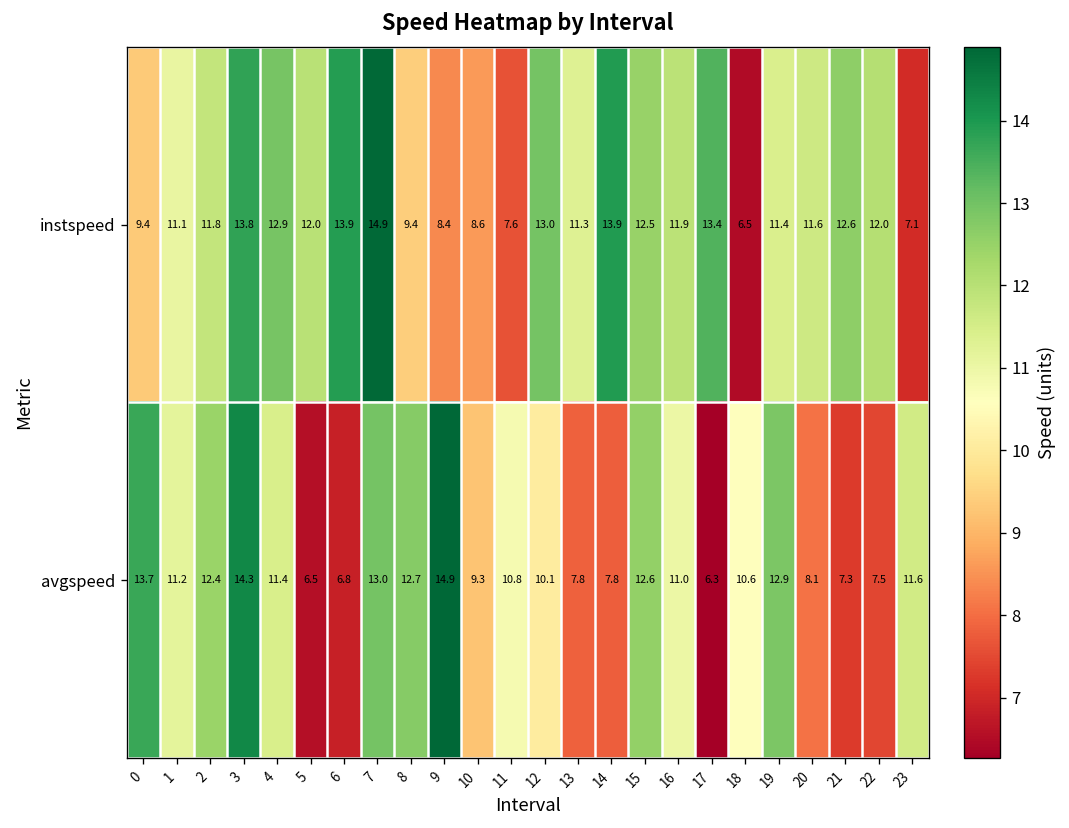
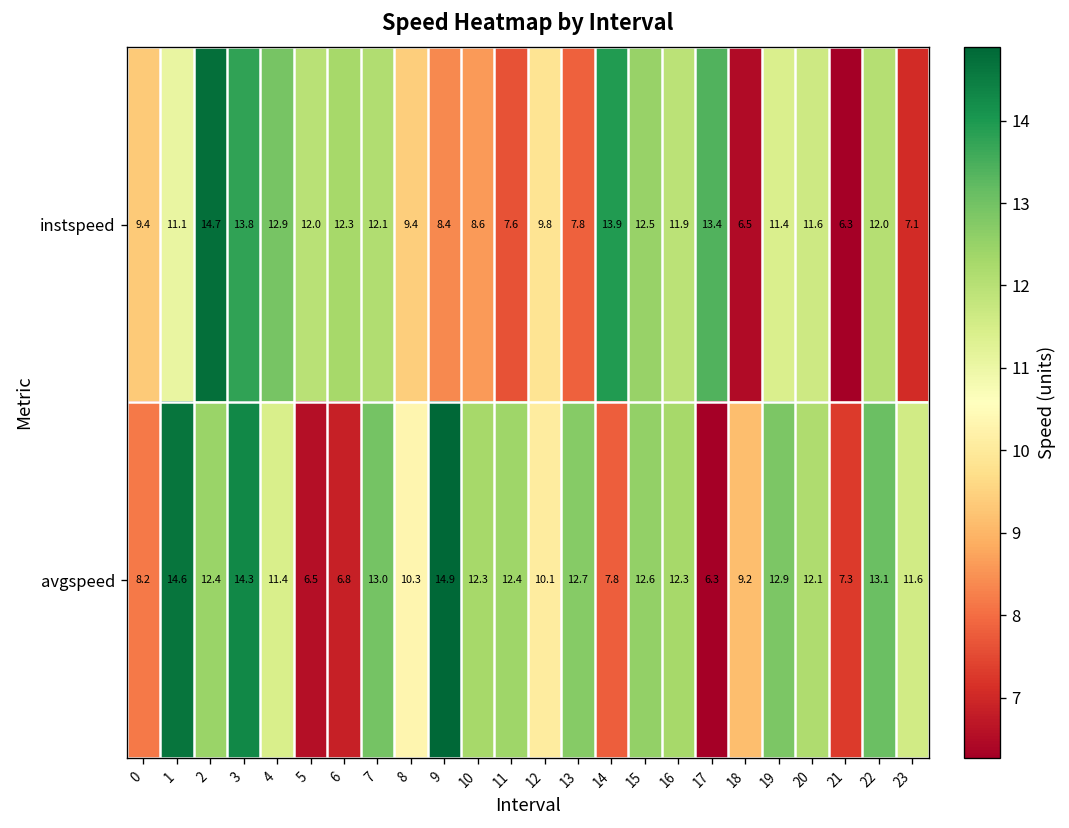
instspeed, 2: 11.8 -> 14.7
instspeed, 6: 13.9 -> 12.3
instspeed, 7: 14.9 -> 12.1
instspeed, 12: 13.0 -> 9.8
instspeed, 13: 11.3 -> 7.8
instspeed, 21: 12.6 -> 6.3
avgspeed, 0: 13.7 -> 8.2
avgspeed, 1: 11.2 -> 14.6
avgspeed, 8: 12.7 -> 10.3
avgspeed, 10: 9.3 -> 12.3
avgspeed, 11: 10.8 -> 12.4
avgspeed, 13: 7.8 -> 12.7
avgspeed, 16: 11.0 -> 12.3
avgspeed, 18: 10.6 -> 9.2
avgspeed, 20: 8.1 -> 12.1
avgspeed, 22: 7.5 -> 13.1
